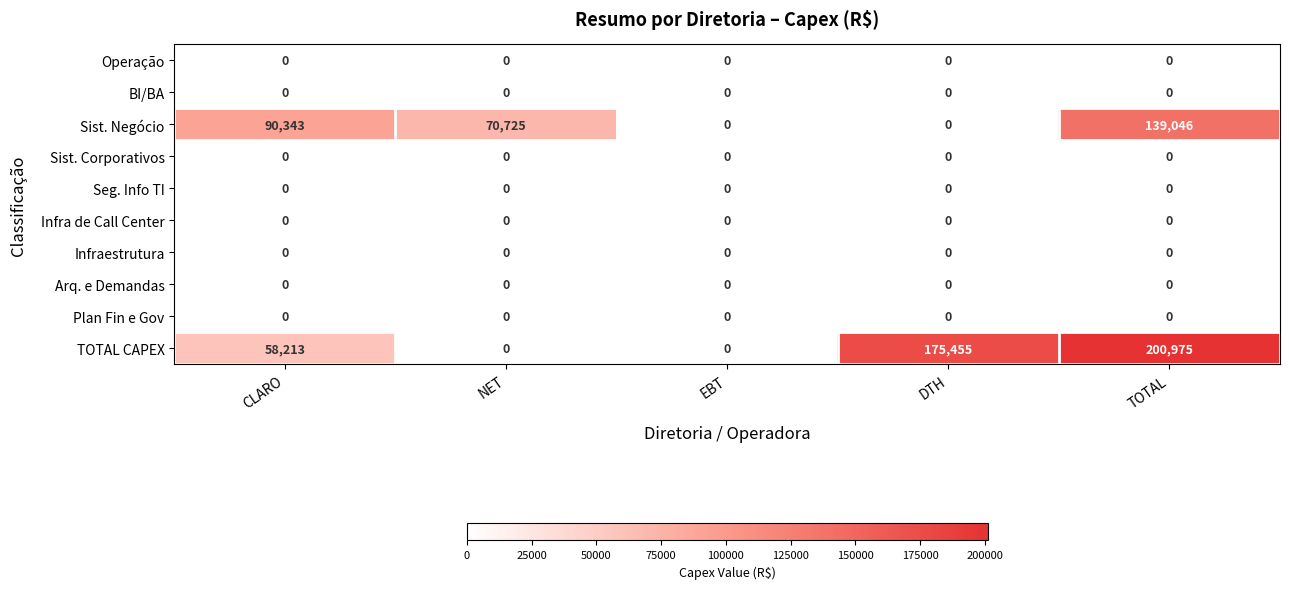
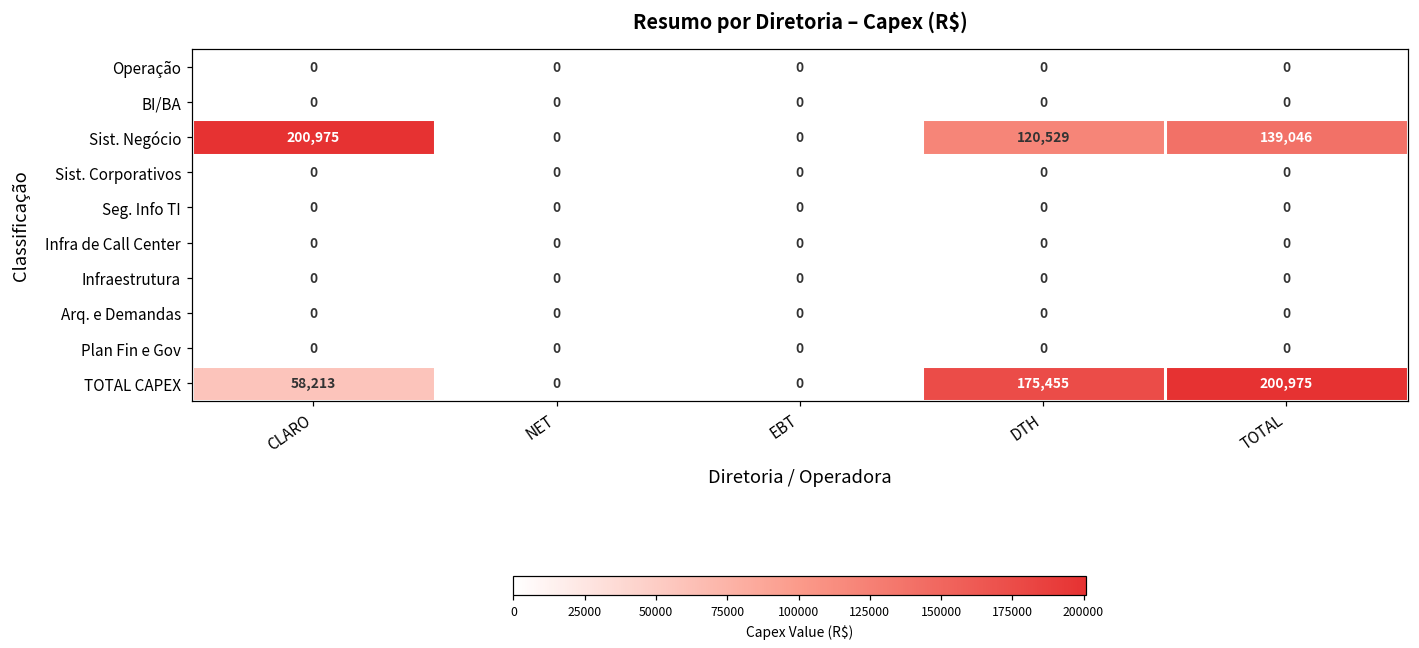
Sist. Negócio, CLARO: 90,343 -> 200,975
Sist. Negócio, NET: 70,725 -> 0
Sist. Negócio, DTH: 0 -> 120,529
